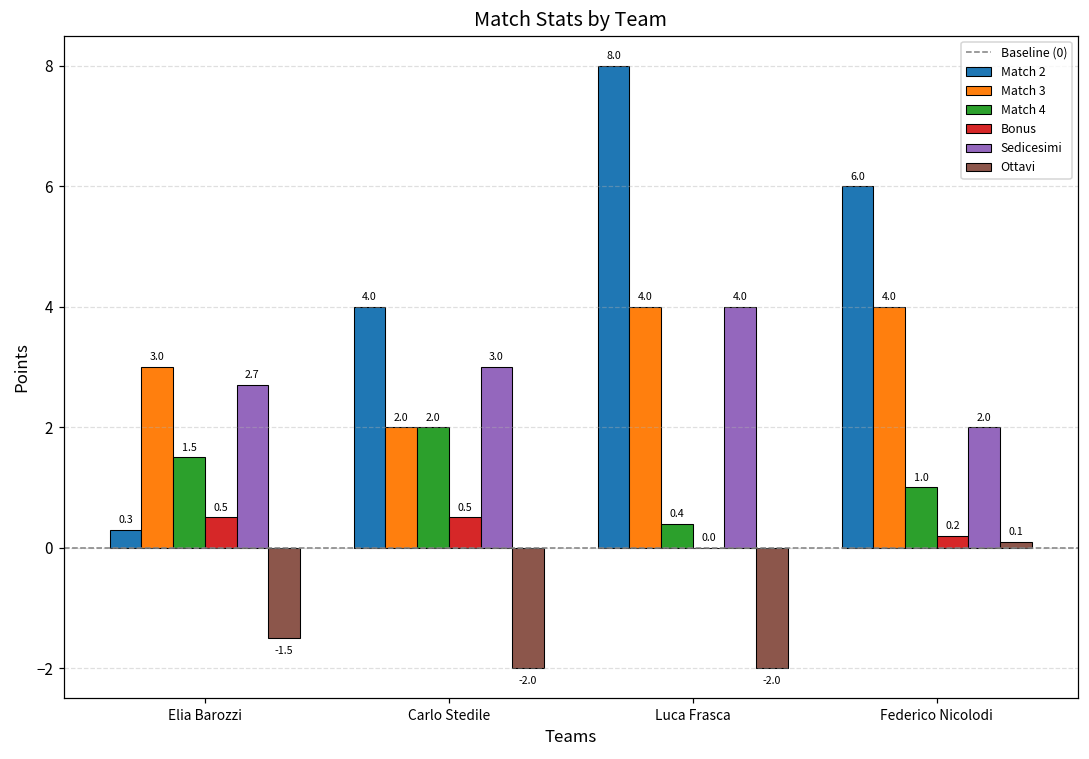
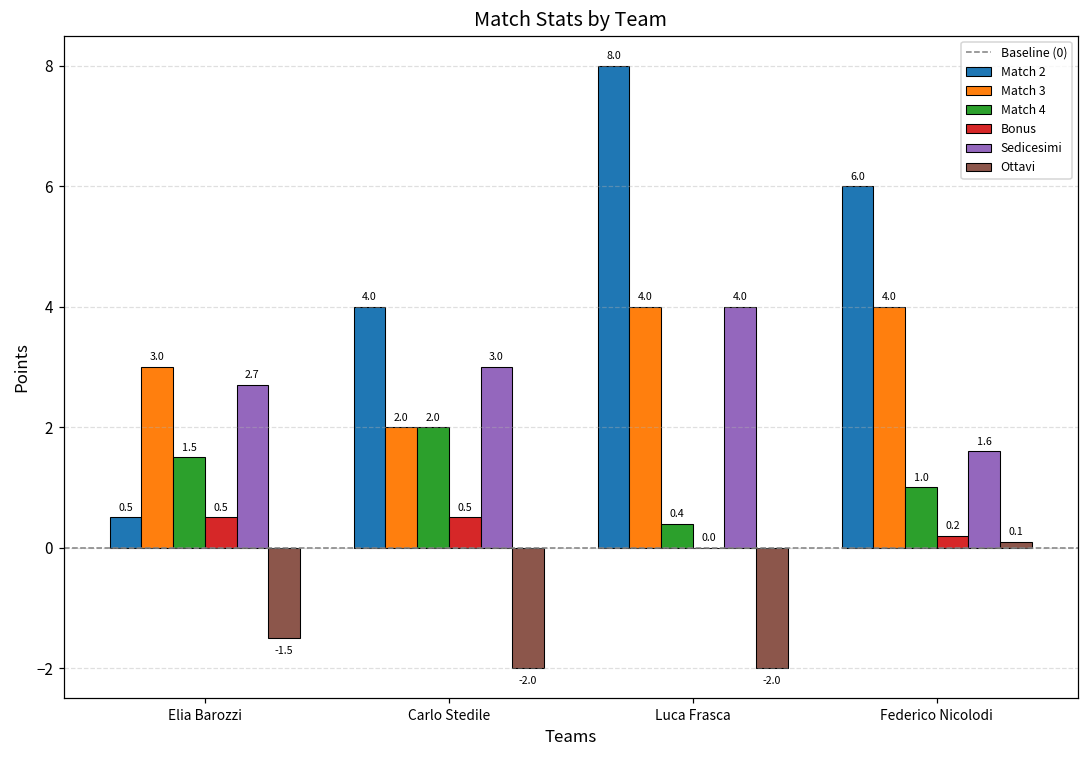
Match 2, Elia Barozzi: 0.3 -> 0.5
Sedicesimi, Federico Nicolodi: 2.0 -> 1.6
